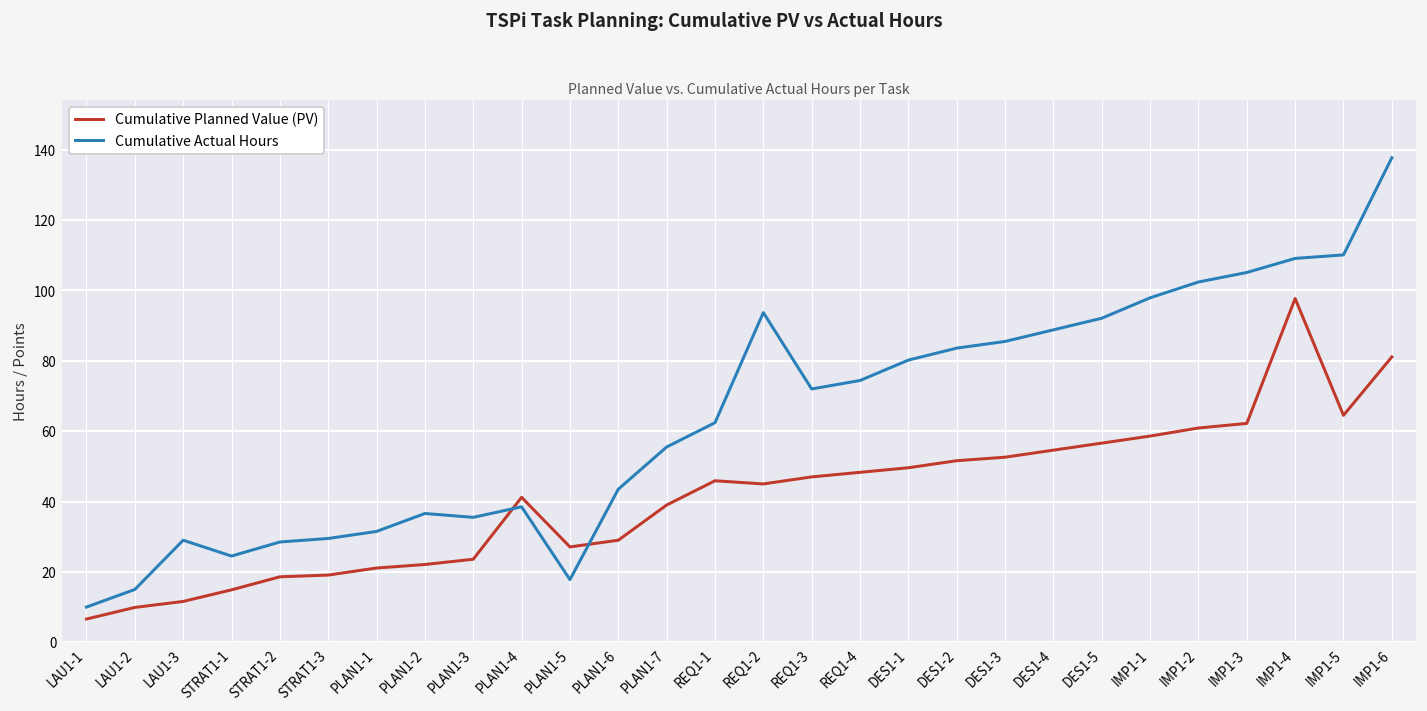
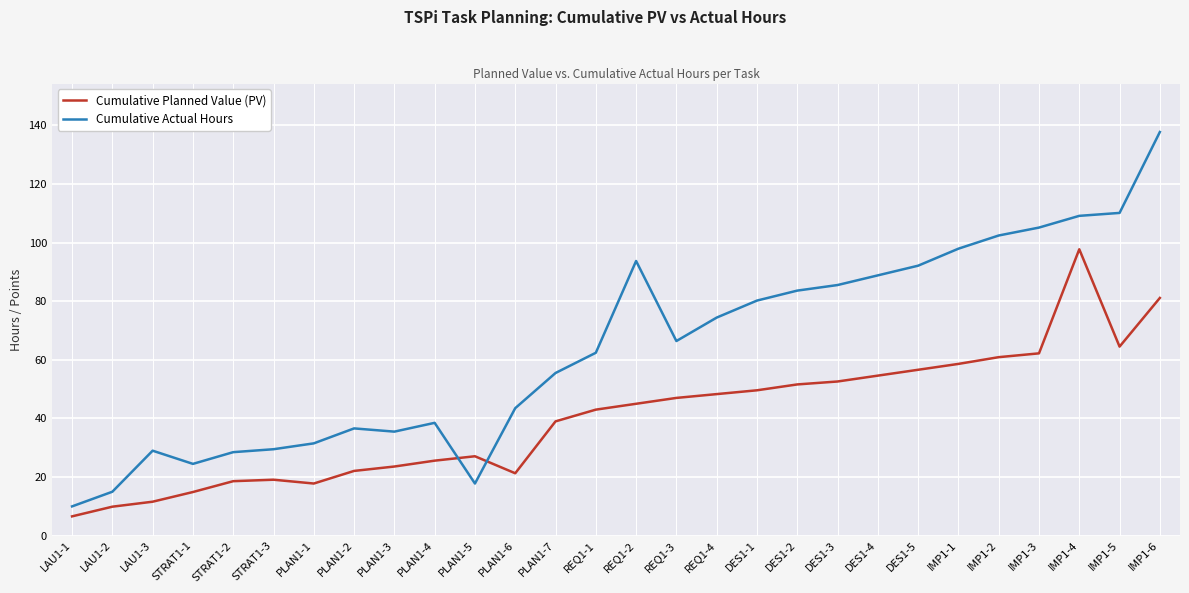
Cumulative Planned Value (PV), PLAN1-1: 21 -> 18
Cumulative Planned Value (PV), PLAN1-4: 41 -> 26
Cumulative Planned Value (PV), PLAN1-6: 29 -> 21
Cumulative Planned Value (PV), REQ1-1: 46 -> 43
Cumulative Actual Hours, REQ1-3: 72 -> 66
